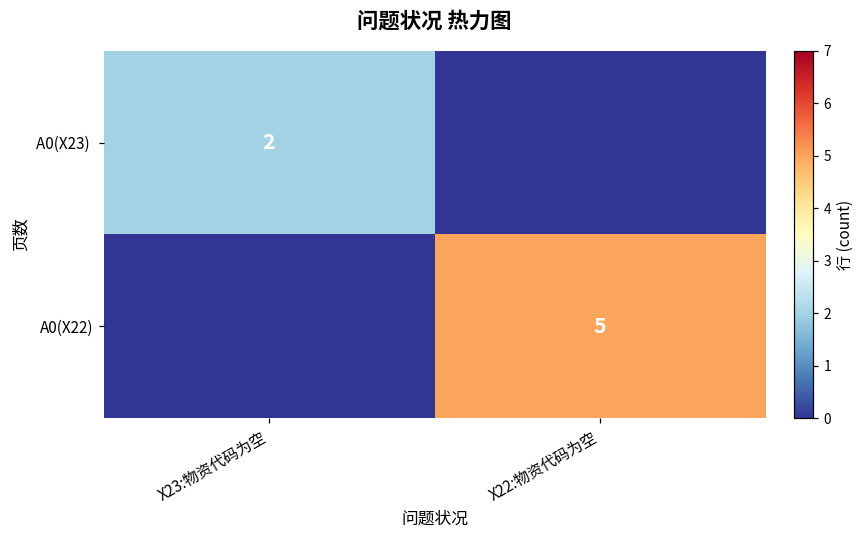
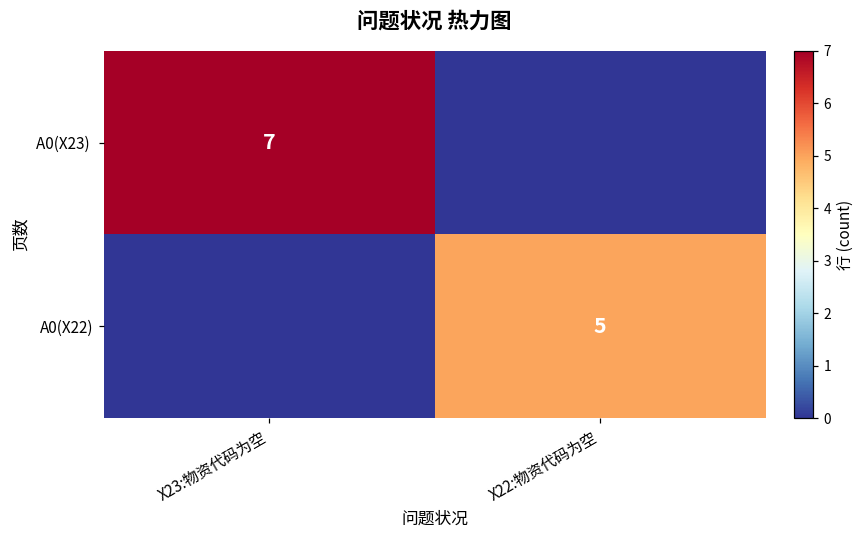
A0(X23), X23:物资代码为空: 2 -> 7
